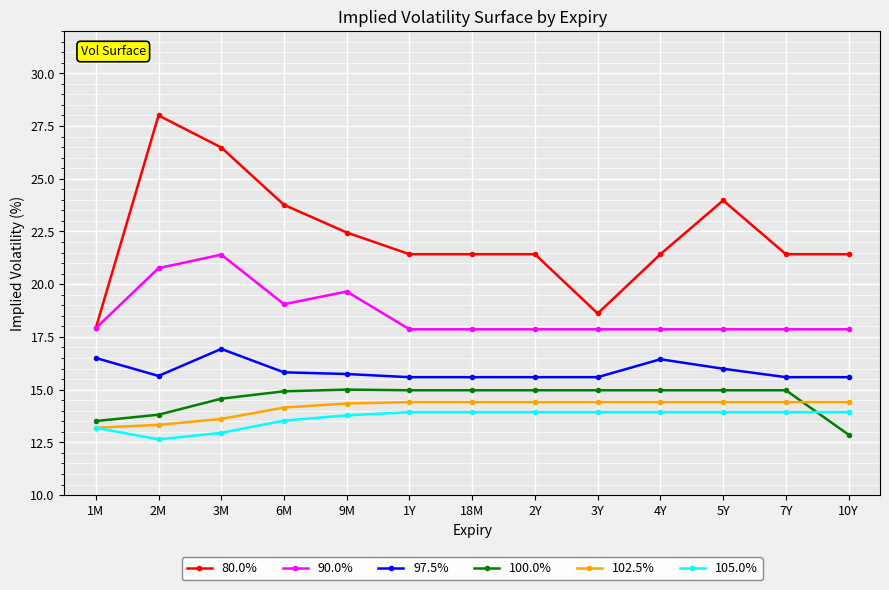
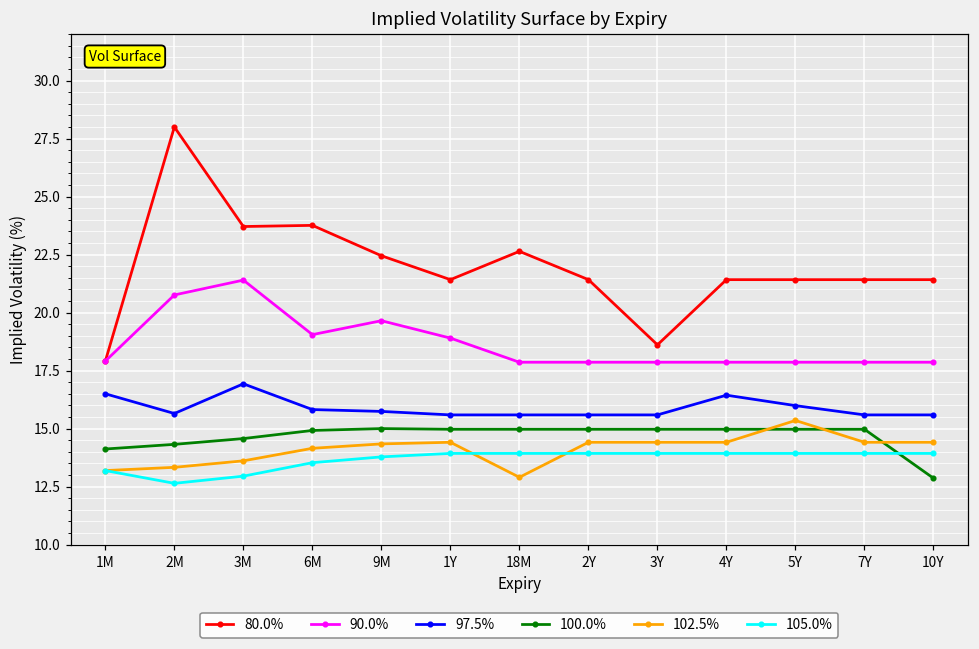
100.0%, 1M: 13.5 -> 14.1
100.0%, 2M: 13.8 -> 14.3
80.0%, 3M: 26.5 -> 23.7
90.0%, 1Y: 17.9 -> 18.9
80.0%, 18M: 21.4 -> 22.6
102.5%, 18M: 14.4 -> 12.9
80.0%, 5Y: 24.0 -> 21.4
102.5%, 5Y: 14.4 -> 15.4
